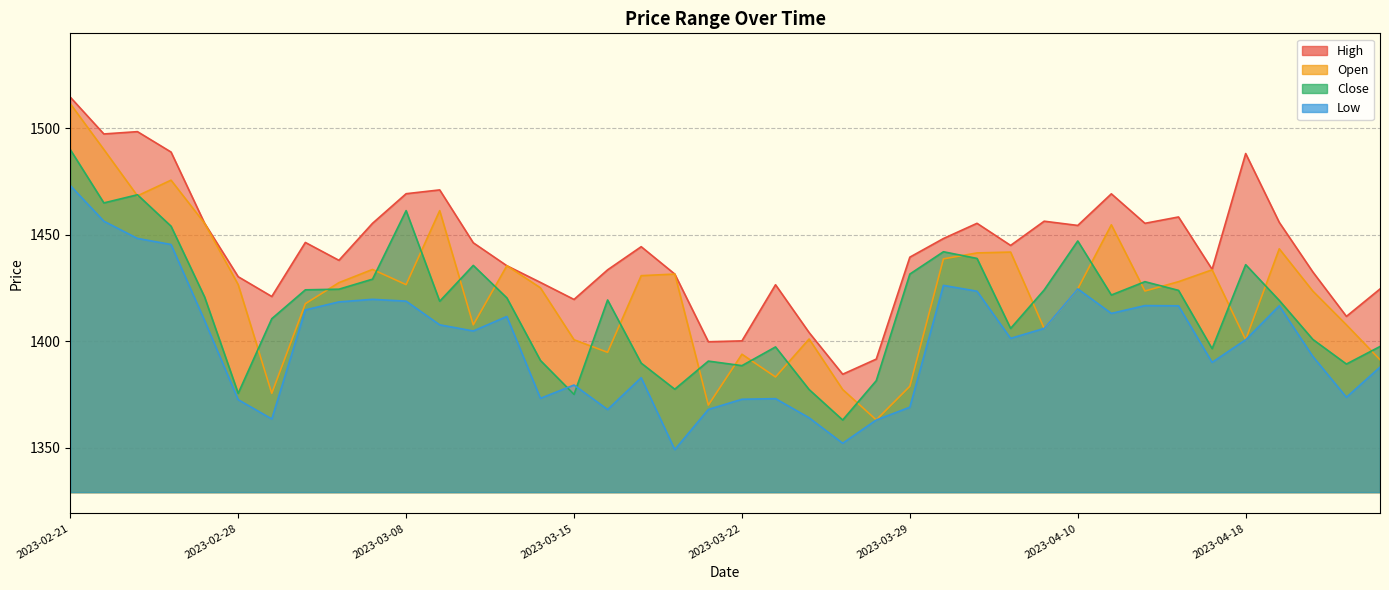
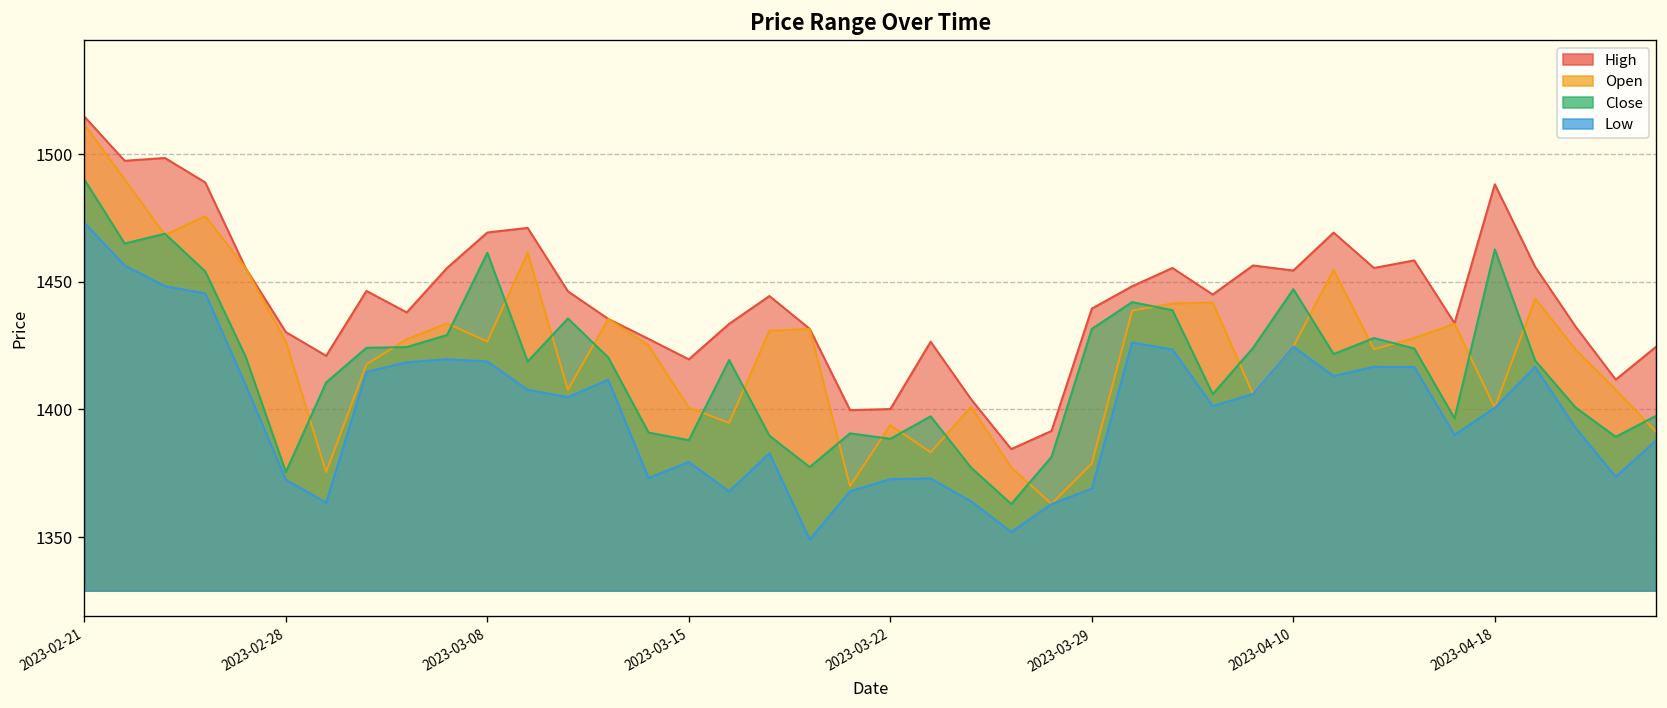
Close, 2023-03-15: 1375 -> 1388
Close, 2023-04-18: 1436 -> 1463
